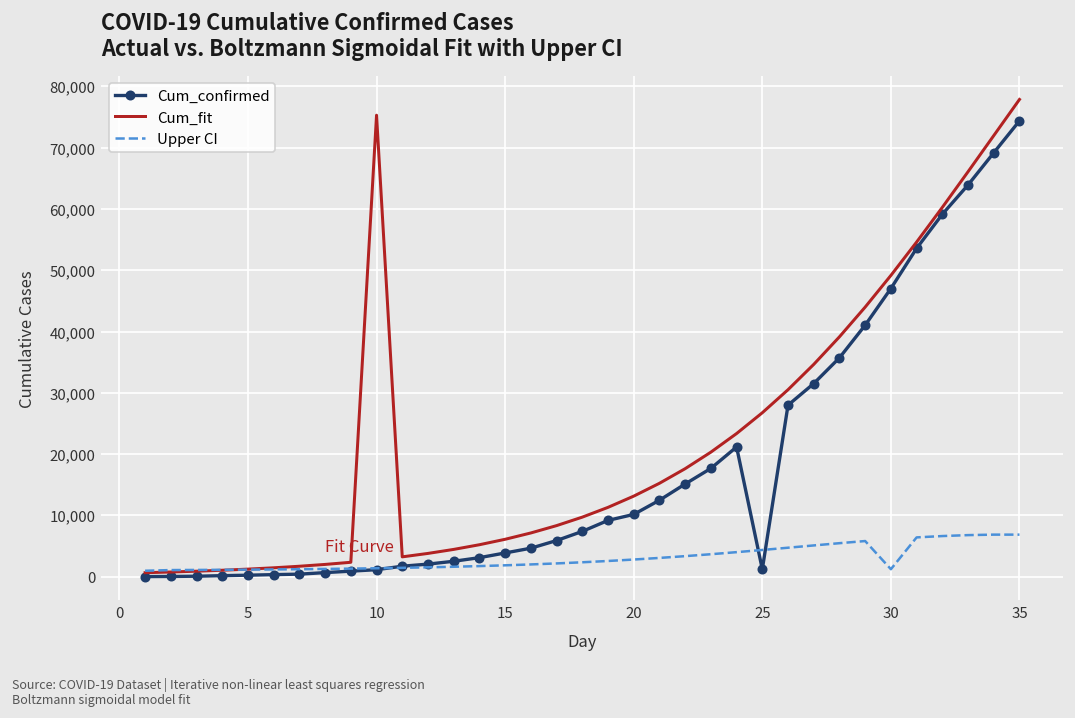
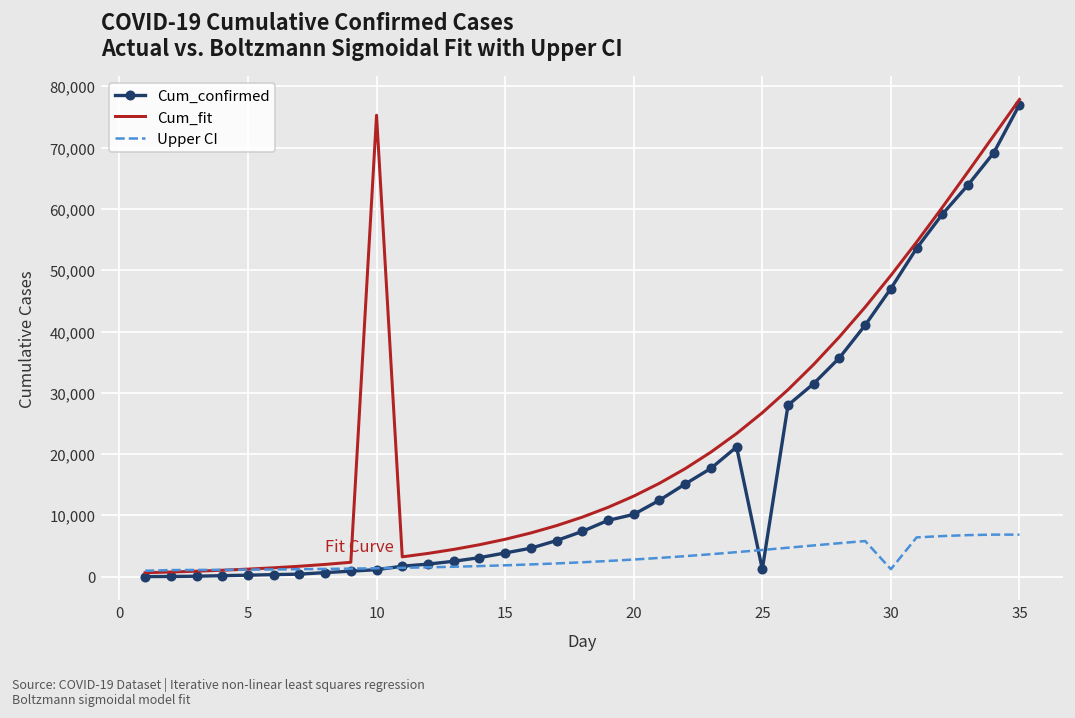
Cum_confirmed, 35: 74,000 -> 77,000
